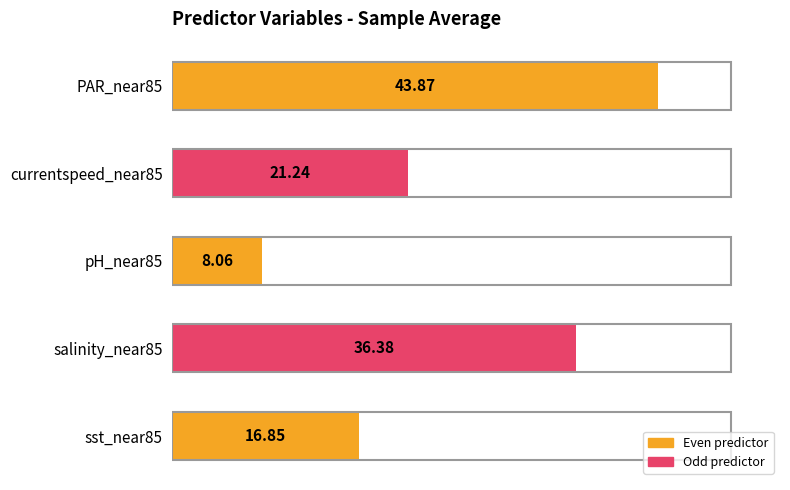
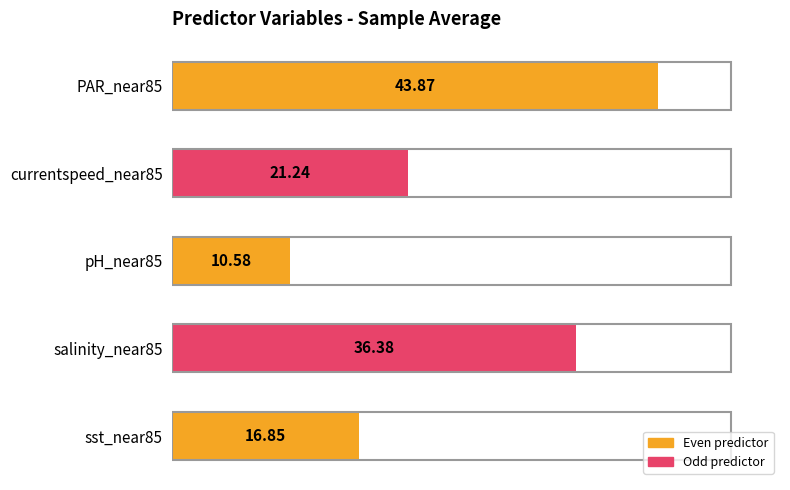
pH_near85: 8.06 -> 10.58
